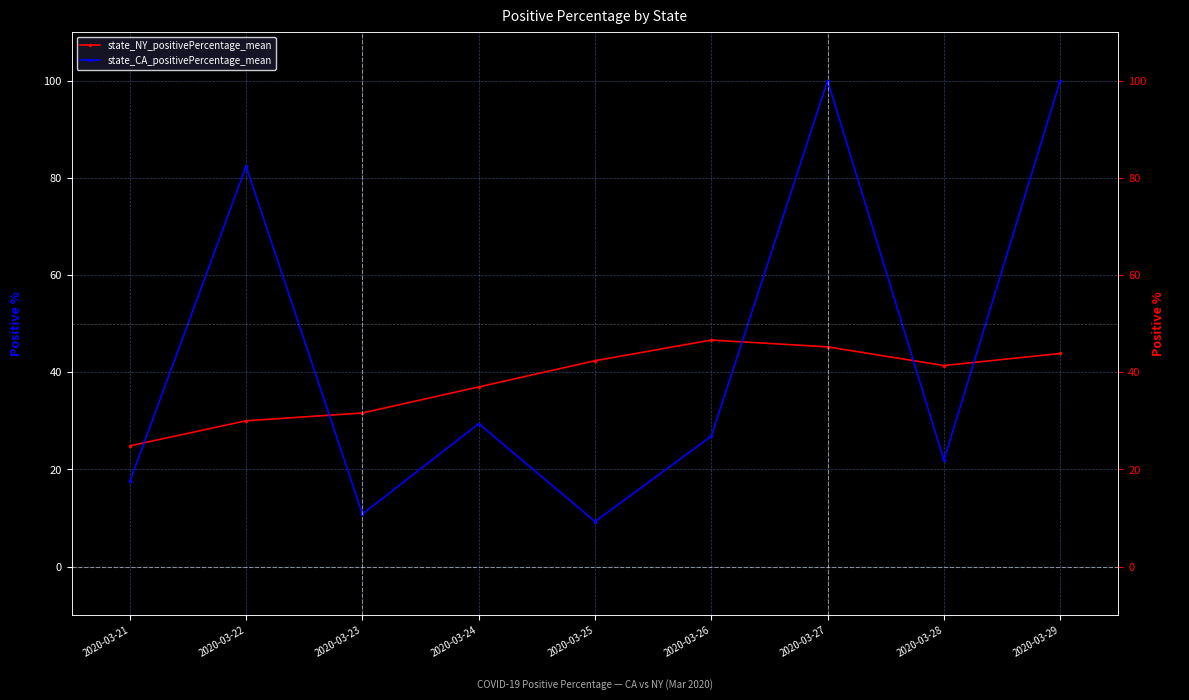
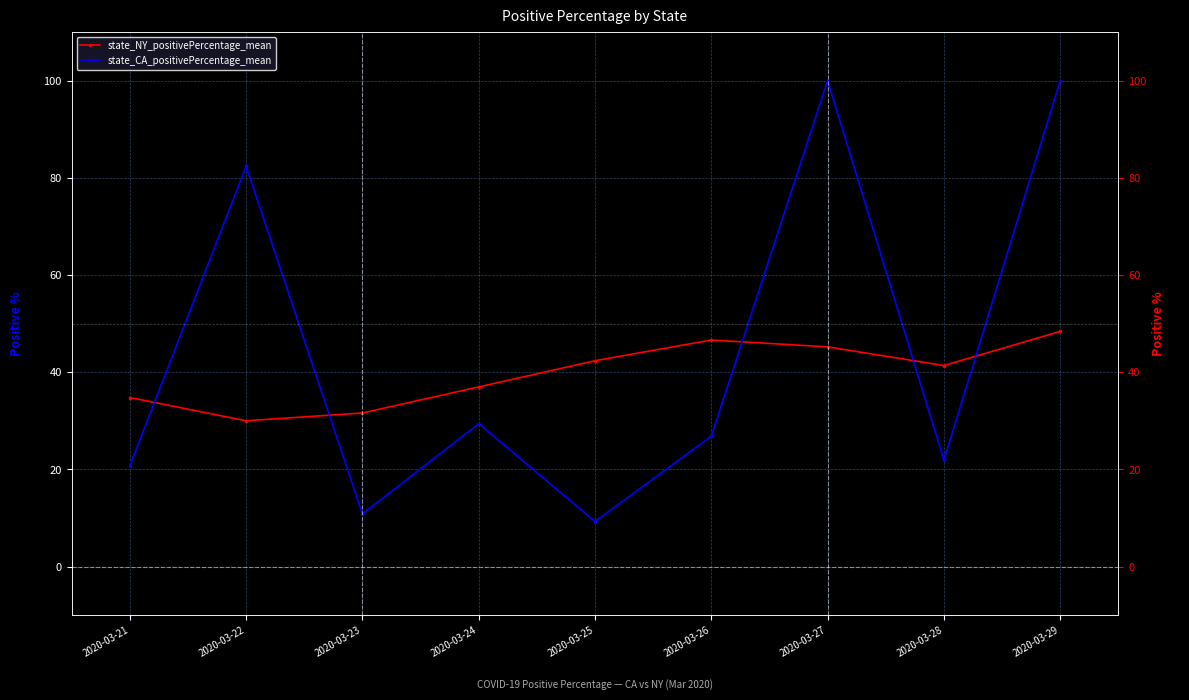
state_NY_positivePercentage_mean, 2020-03-21: 25 -> 35
state_CA_positivePercentage_mean, 2020-03-21: 18 -> 21
state_NY_positivePercentage_mean, 2020-03-29: 44 -> 48
